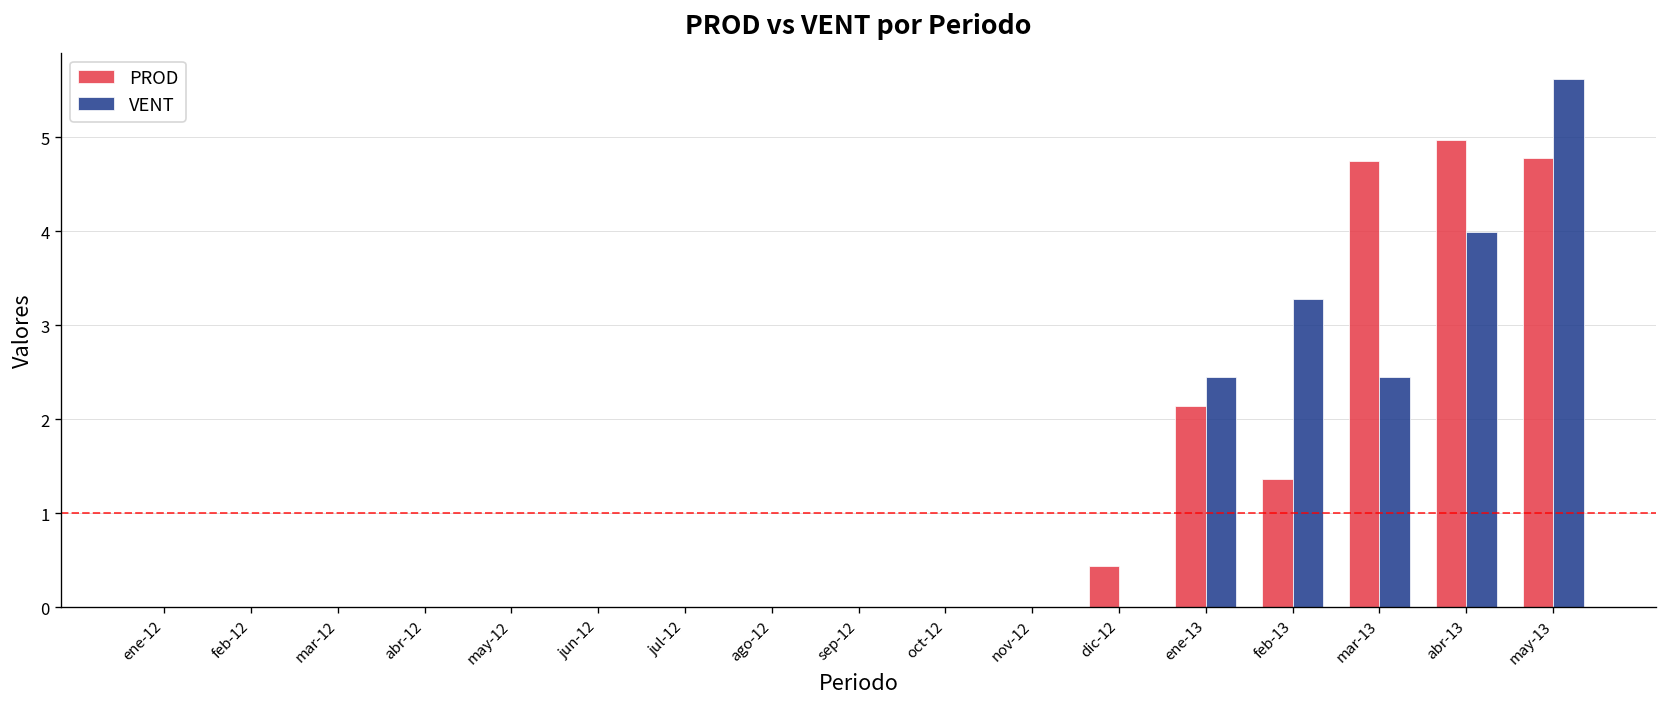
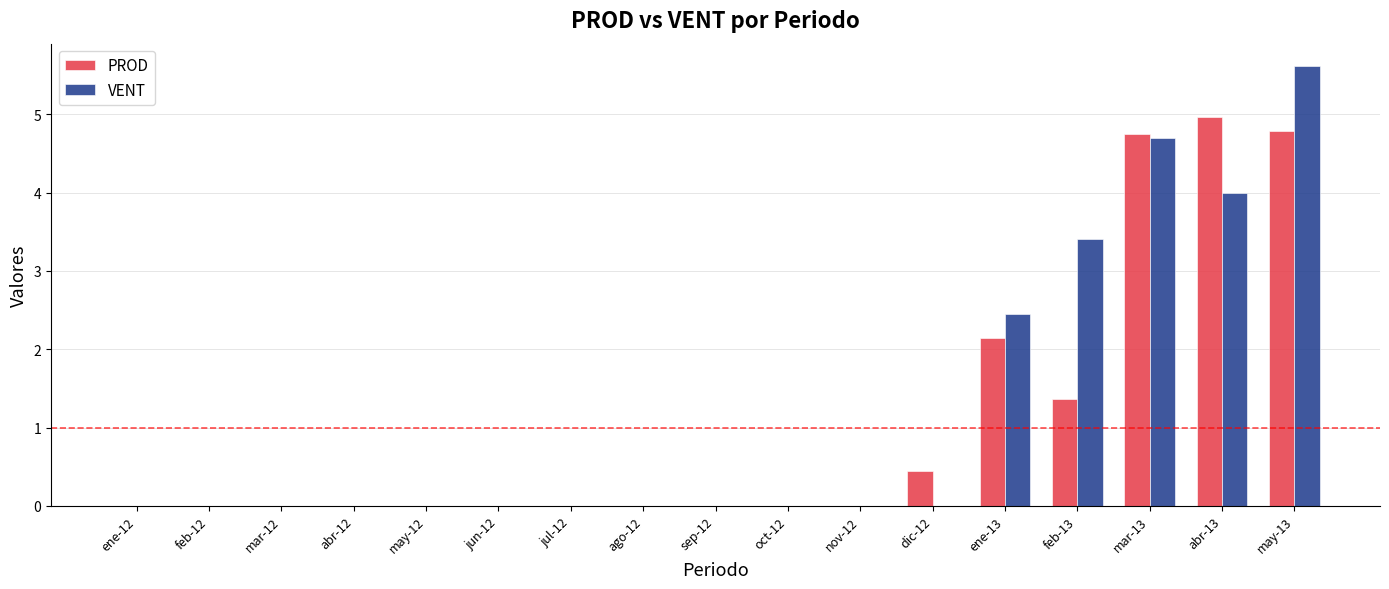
VENT, feb-13: 3.3 -> 3.4
VENT, mar-13: 2.4 -> 4.7
